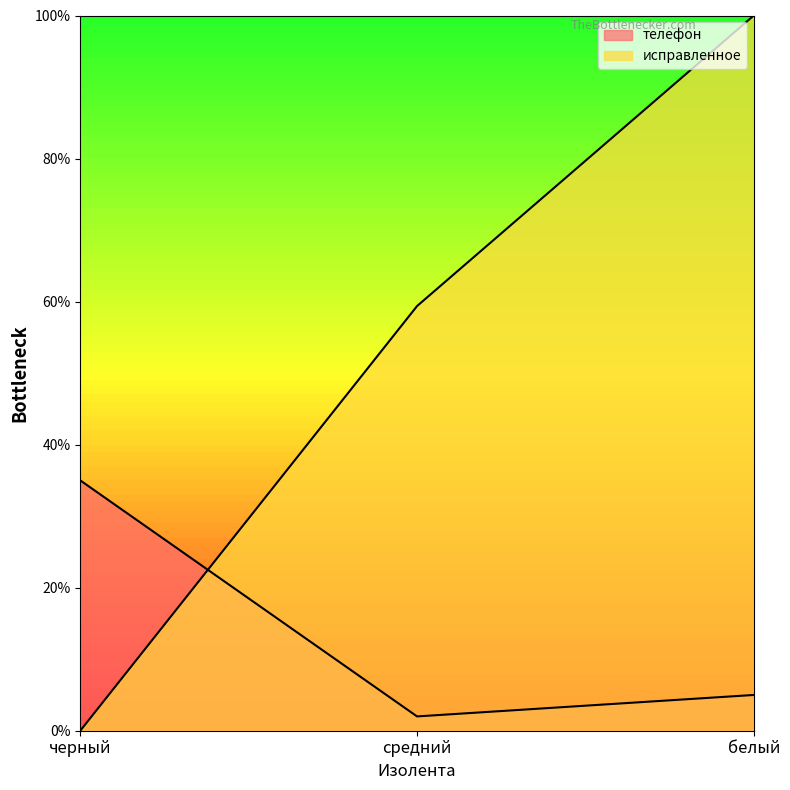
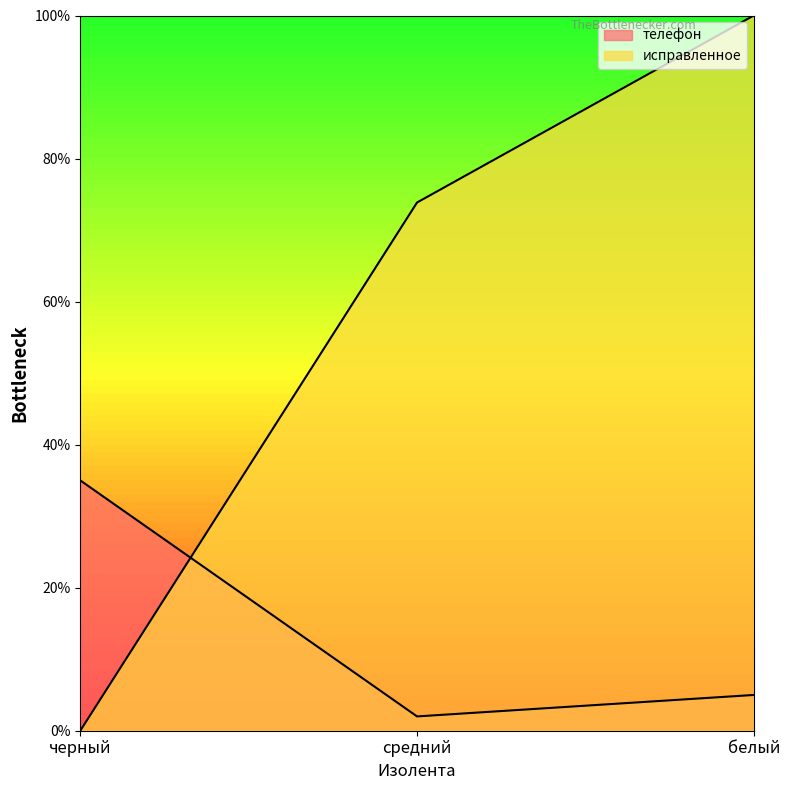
исправленное, средний: 59% -> 74%
